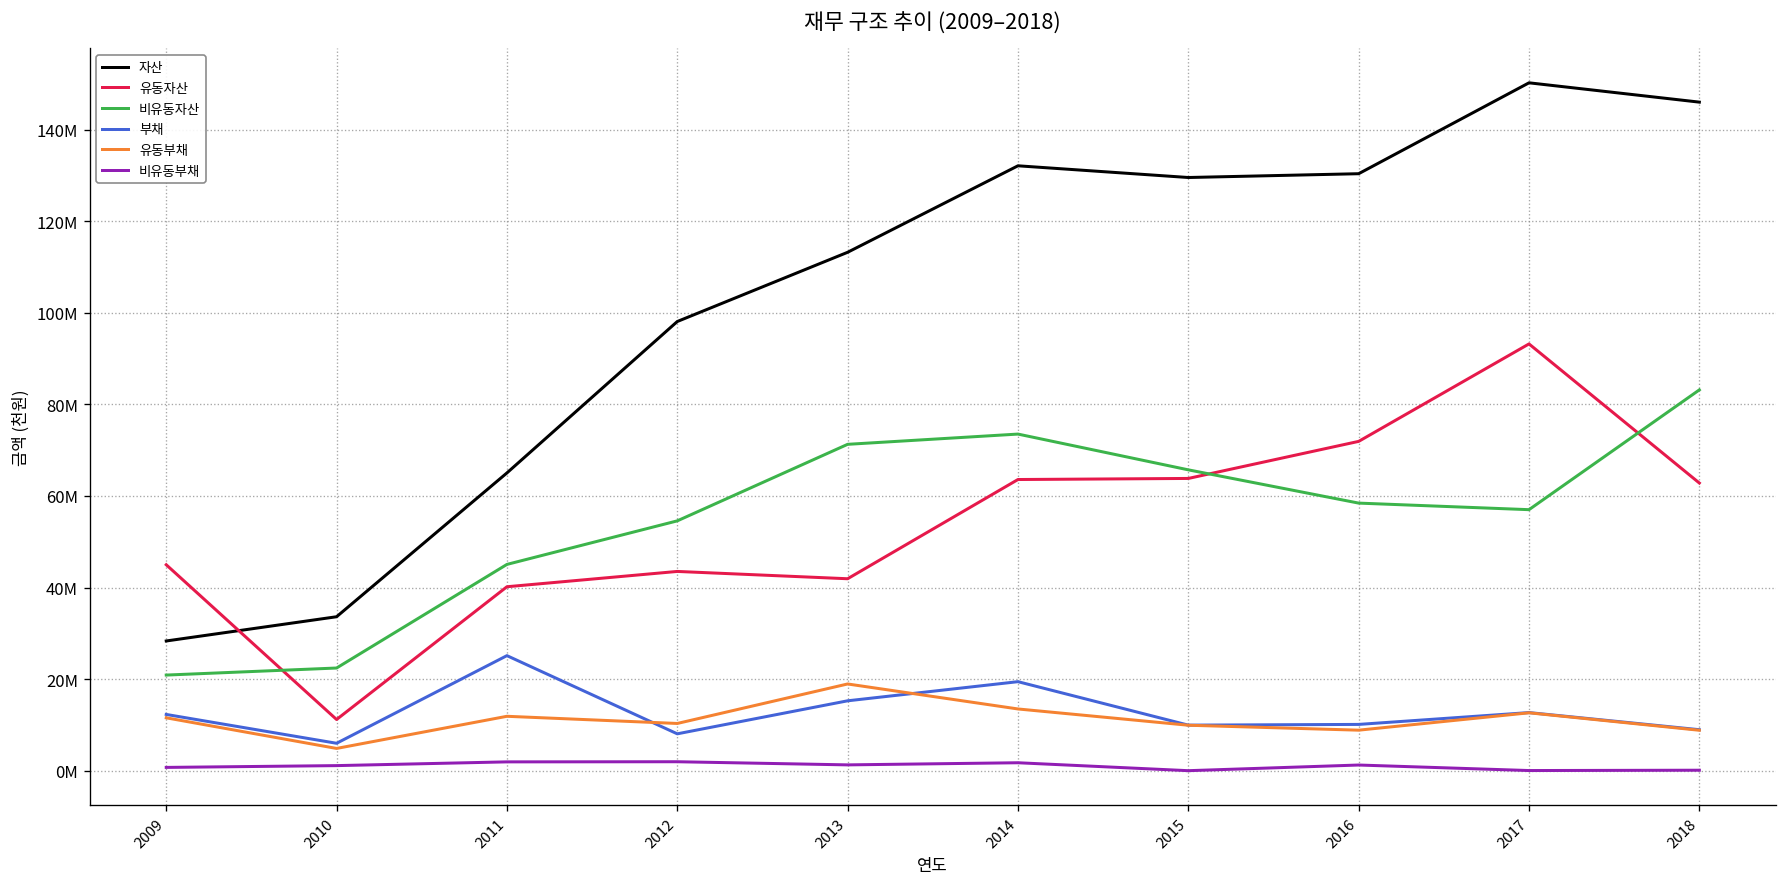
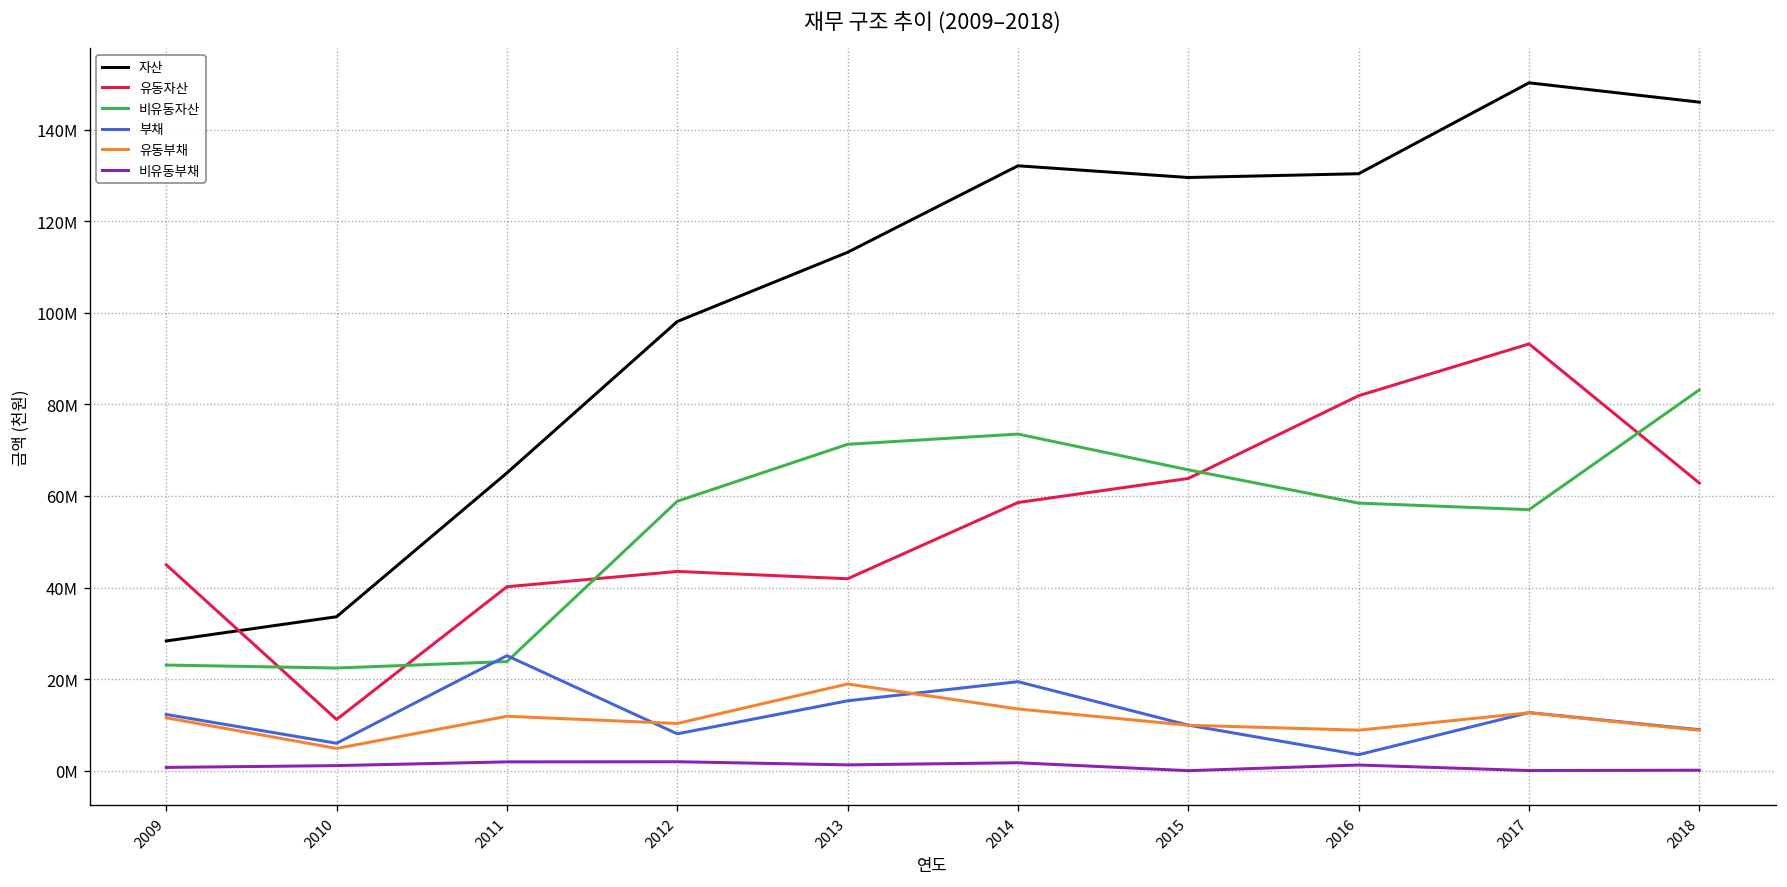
비유동자산, 2009: 21000000 -> 23000000
비유동자산, 2011: 45000000 -> 24000000
비유동자산, 2012: 55000000 -> 59000000
유동자산, 2014: 64000000 -> 59000000
유동자산, 2016: 72000000 -> 82000000
부채, 2016: 10000000 -> 4000000
